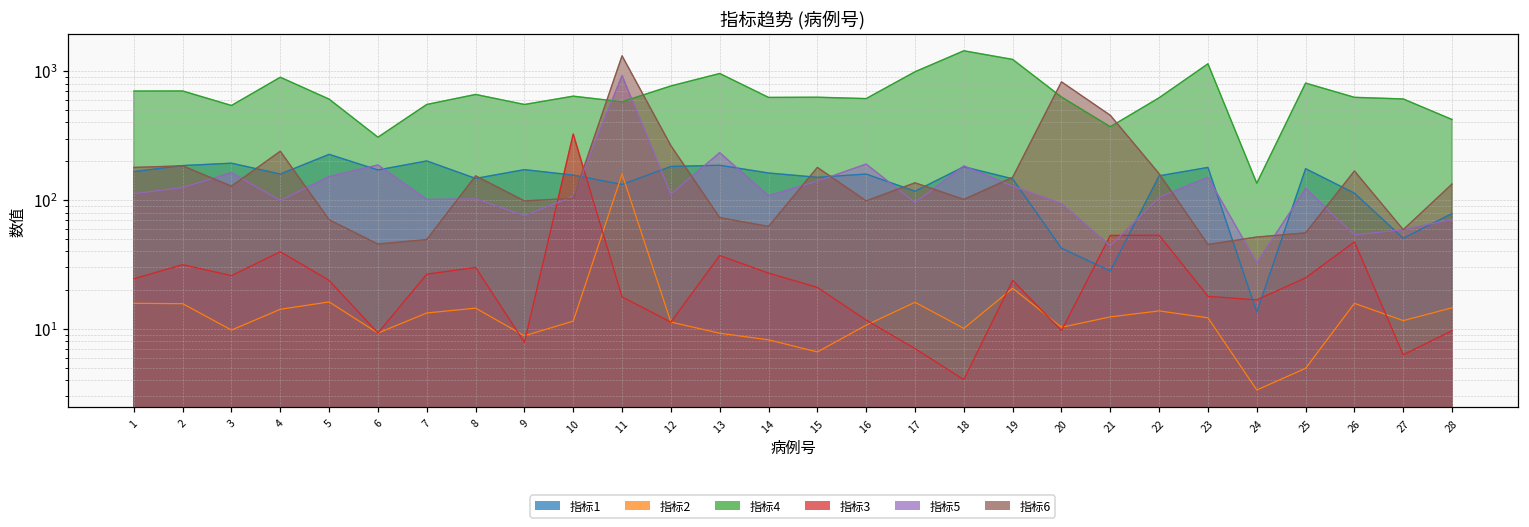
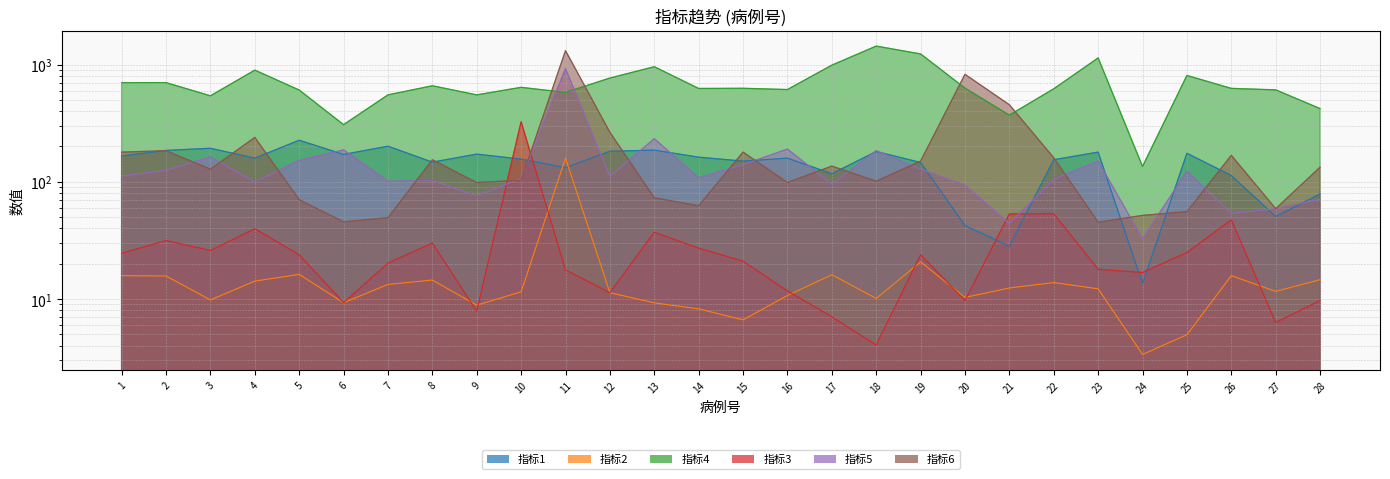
指标3, 7: 27 -> 20
